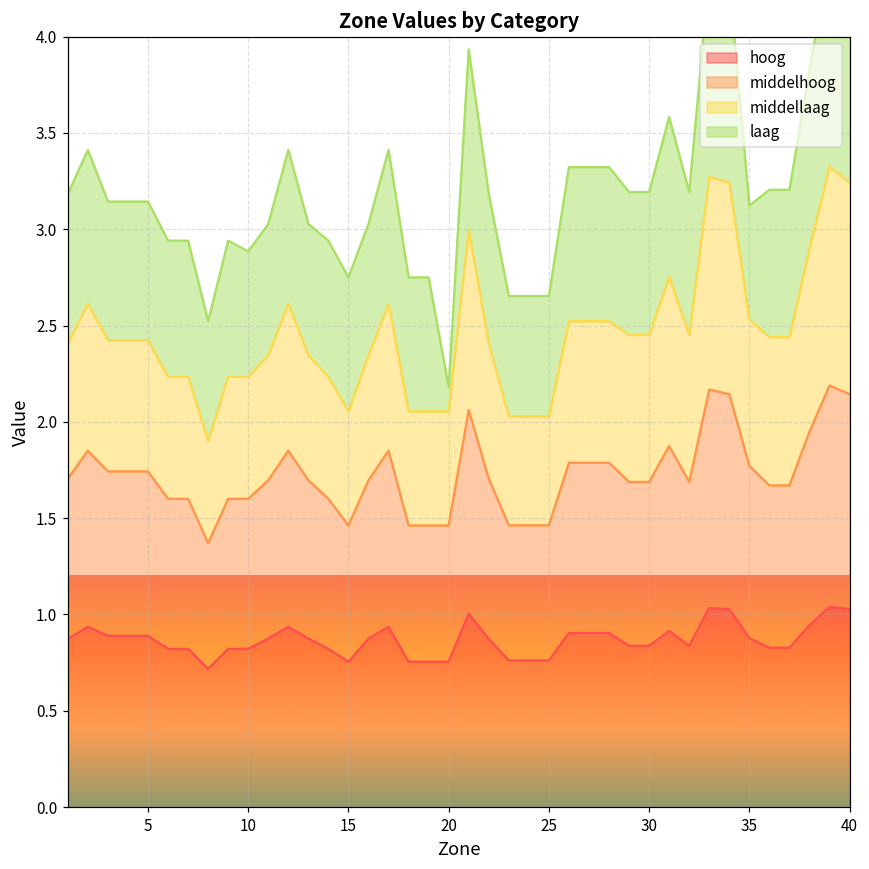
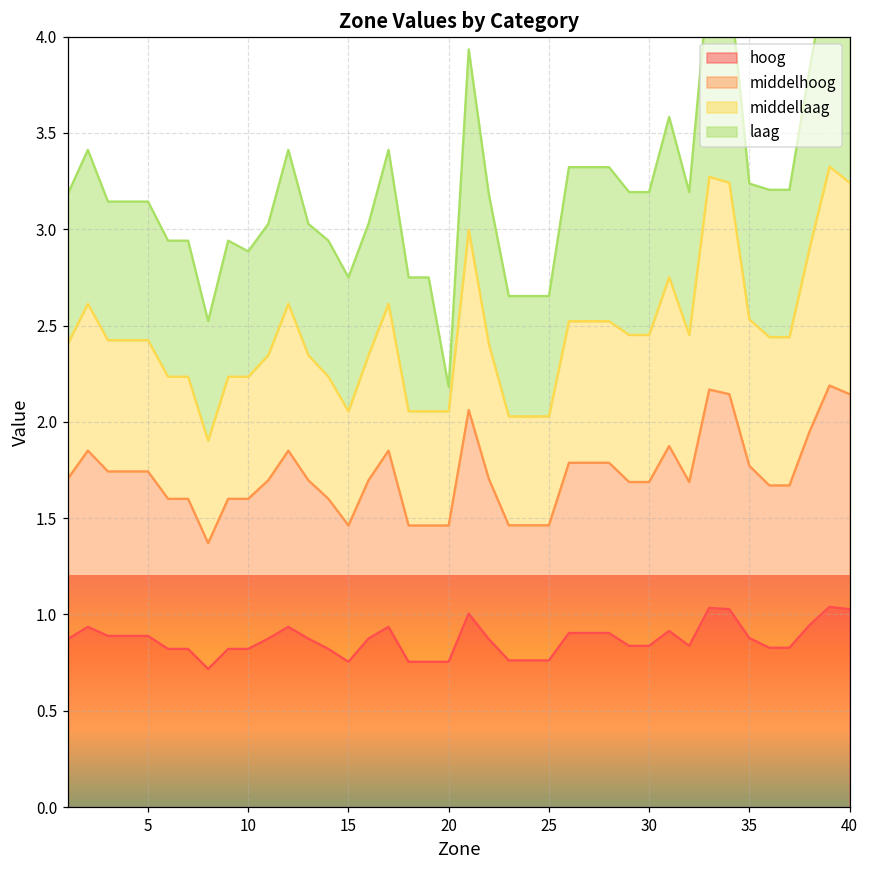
laag, 35: 0.59 -> 0.71
